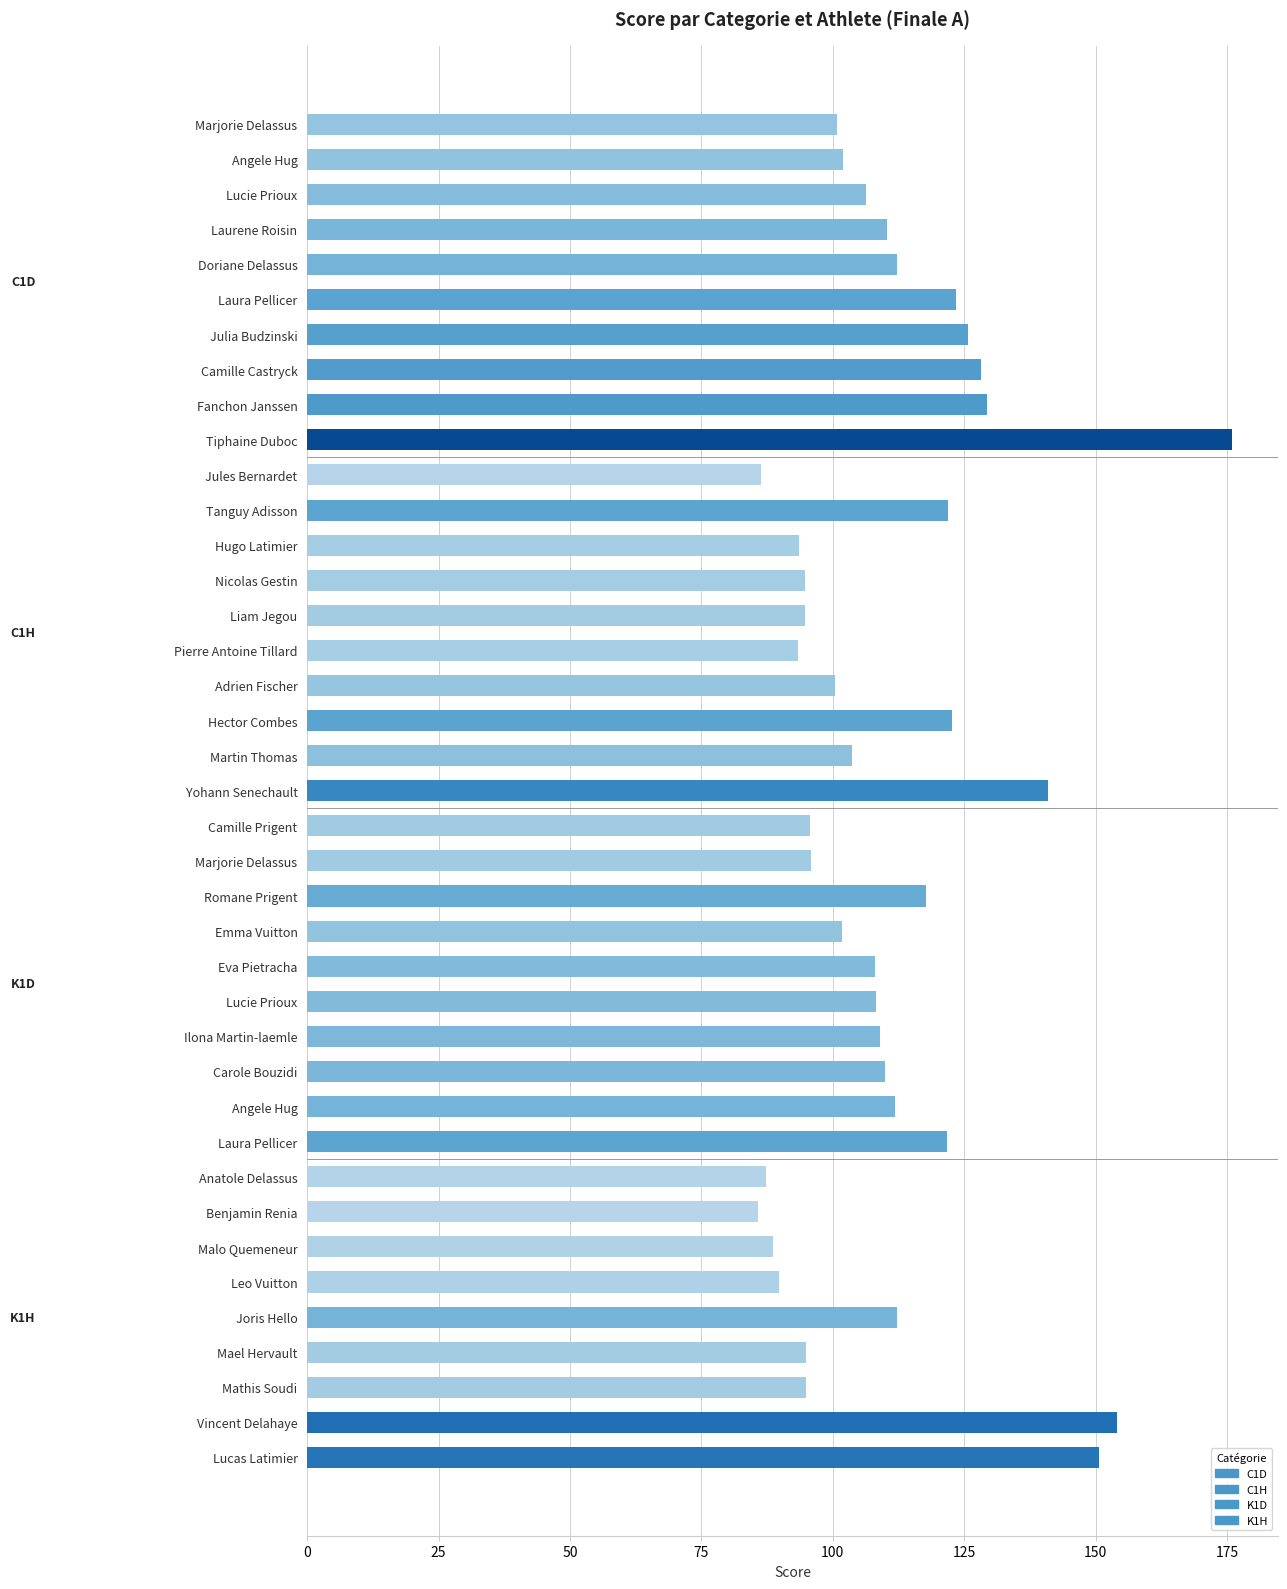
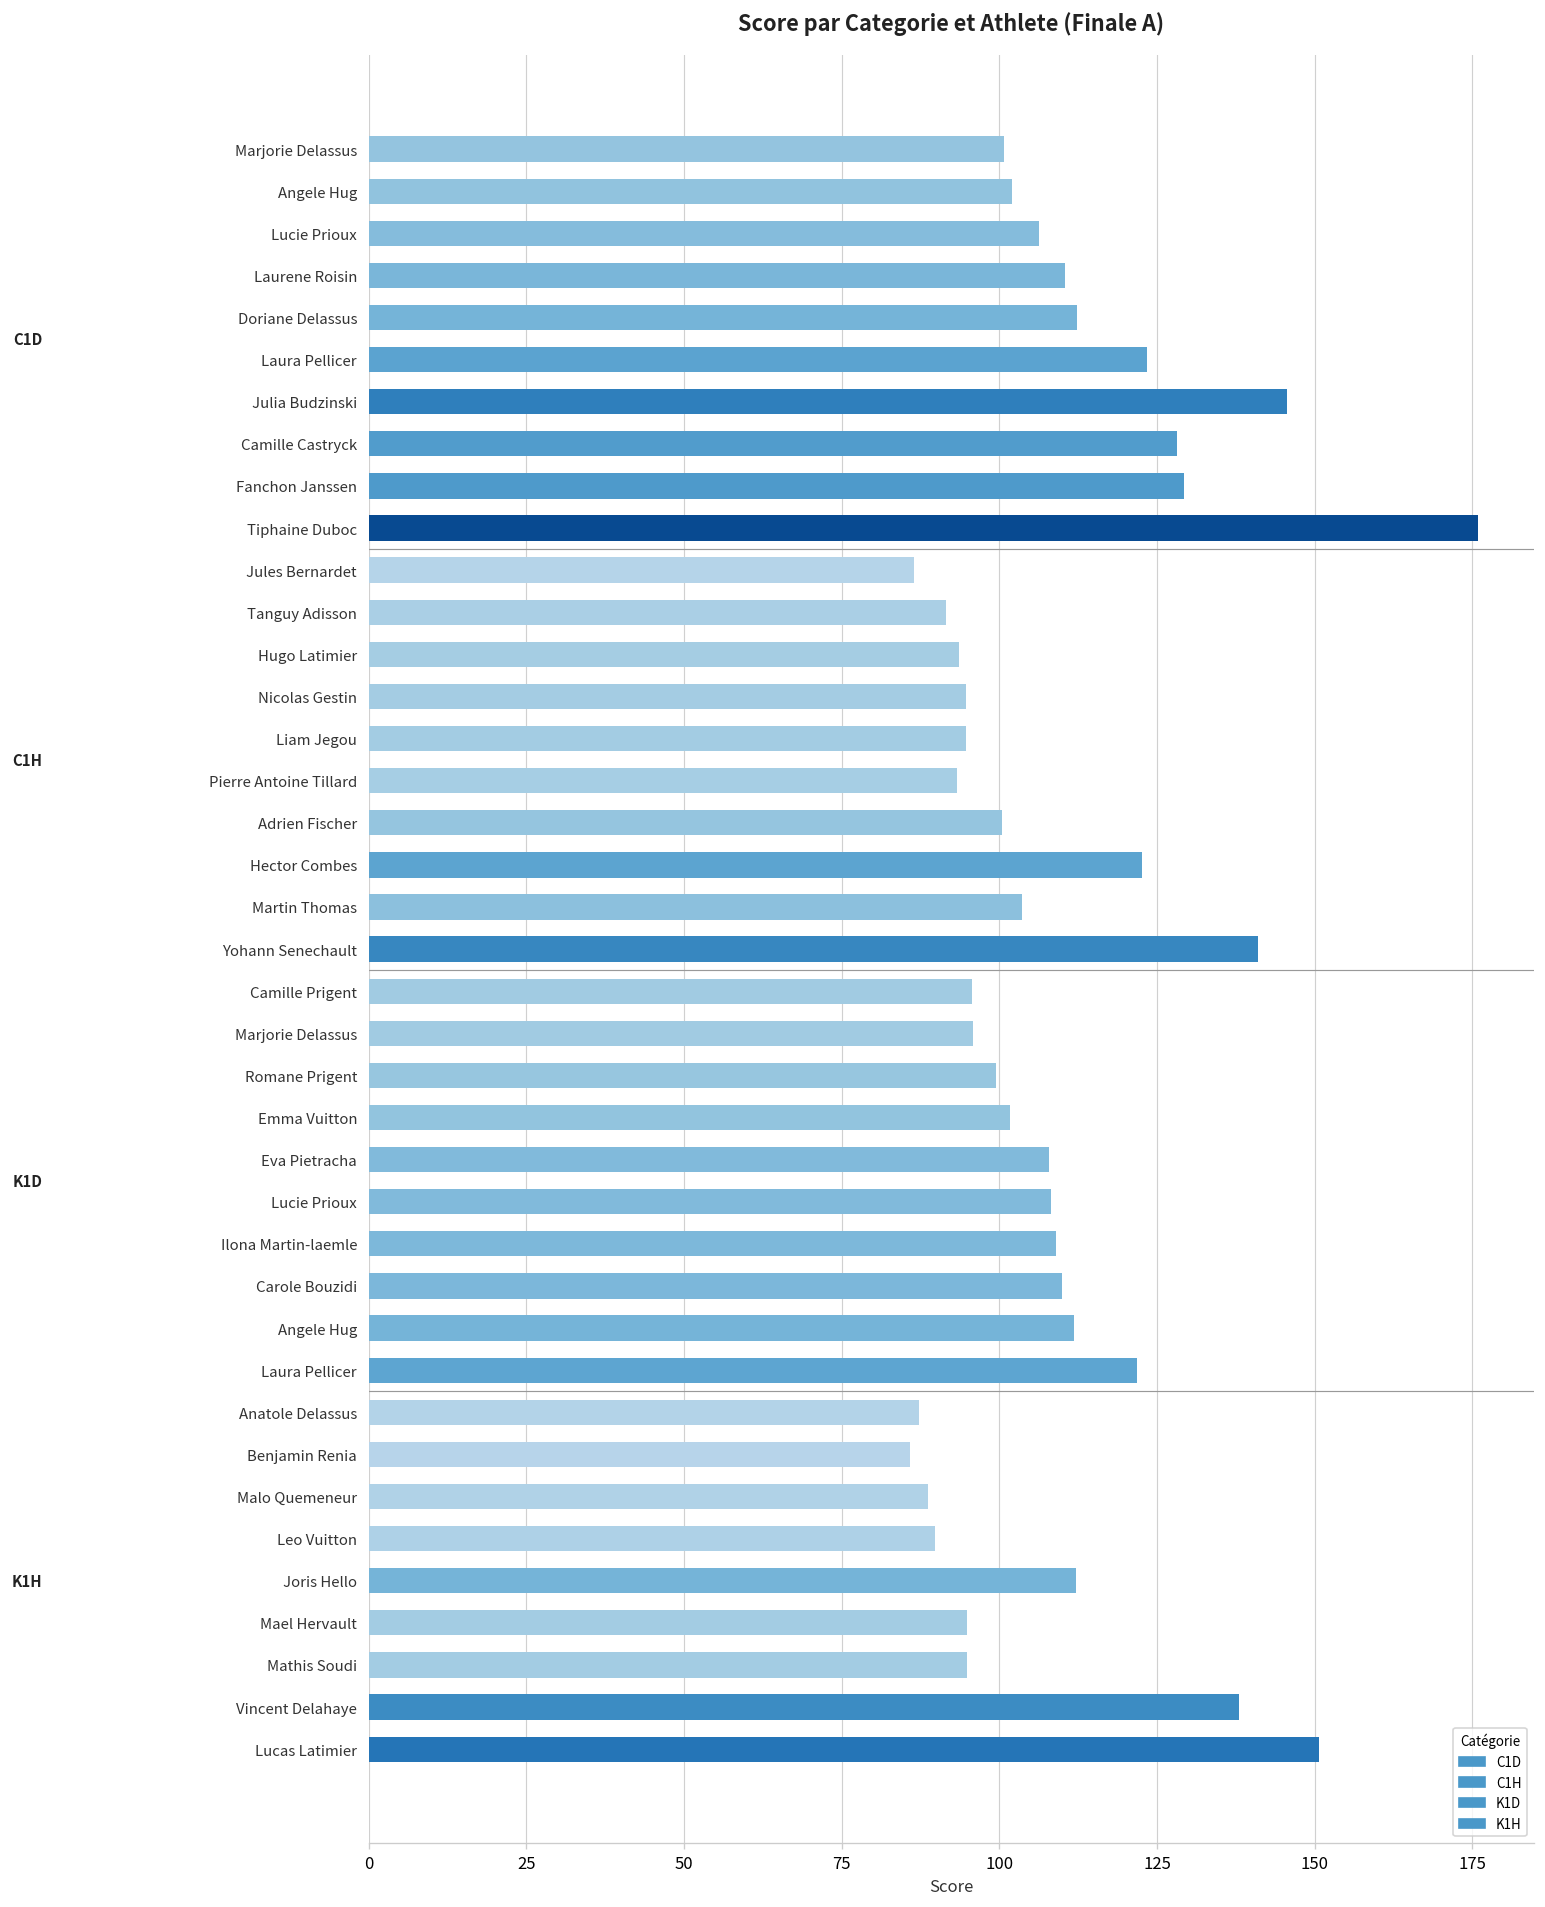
Julia Budzinski: 126 -> 146
Tanguy Adisson: 122 -> 92
Romane Prigent: 118 -> 99
Vincent Delahaye: 154 -> 138
